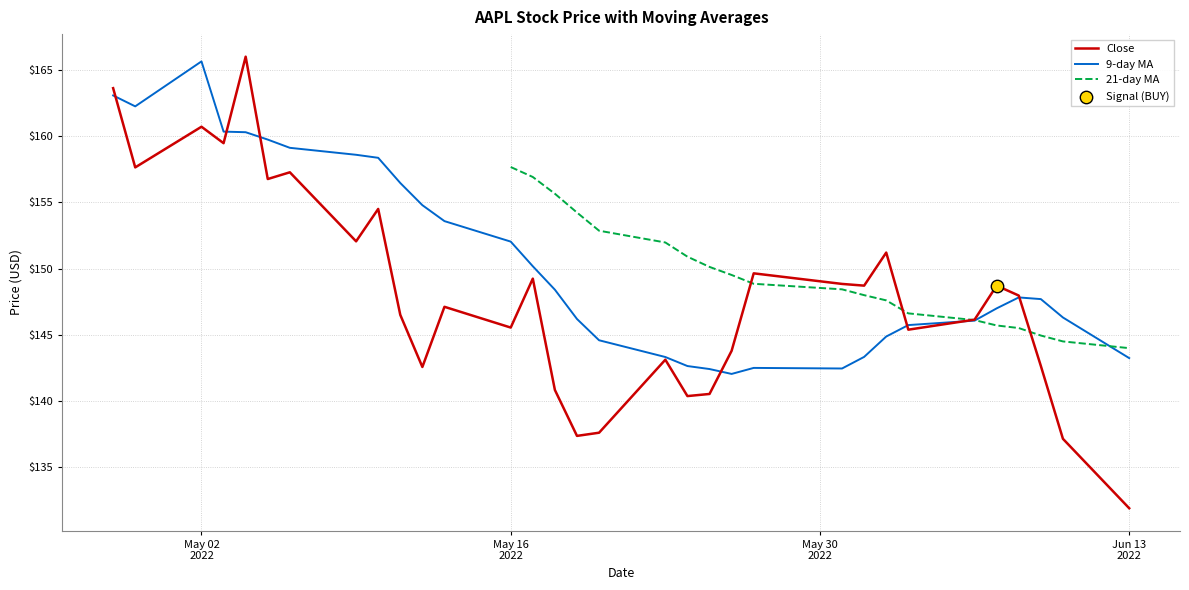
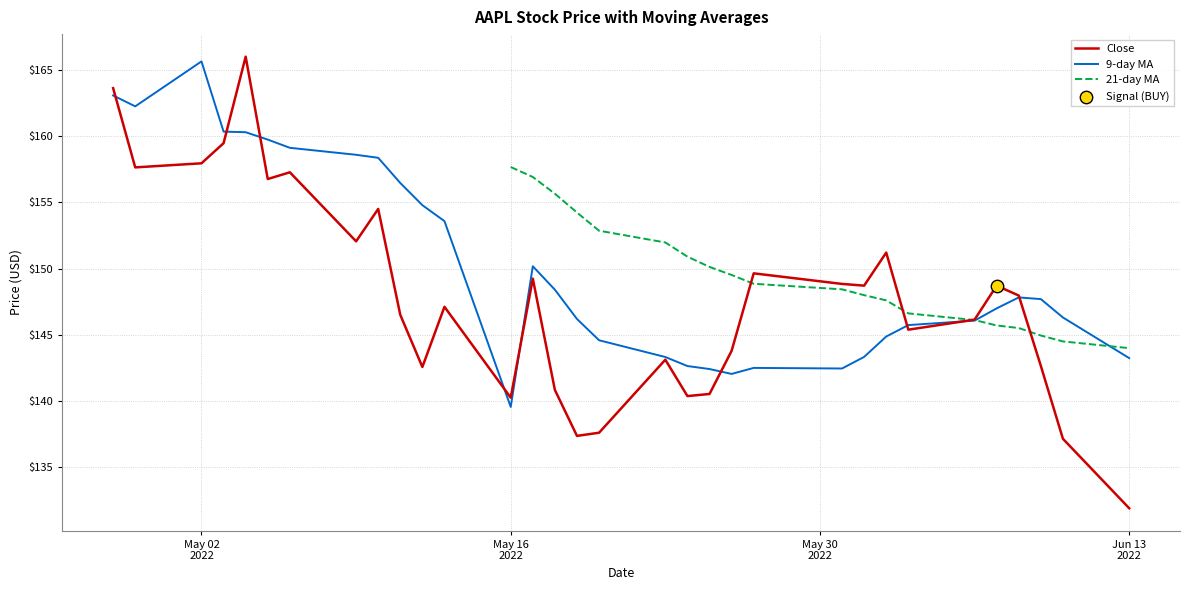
Close, May 02 2022: $160.7 -> $158.0
Close, May 16 2022: $145.5 -> $140.2
9-day MA, May 16 2022: $152.0 -> $139.5
